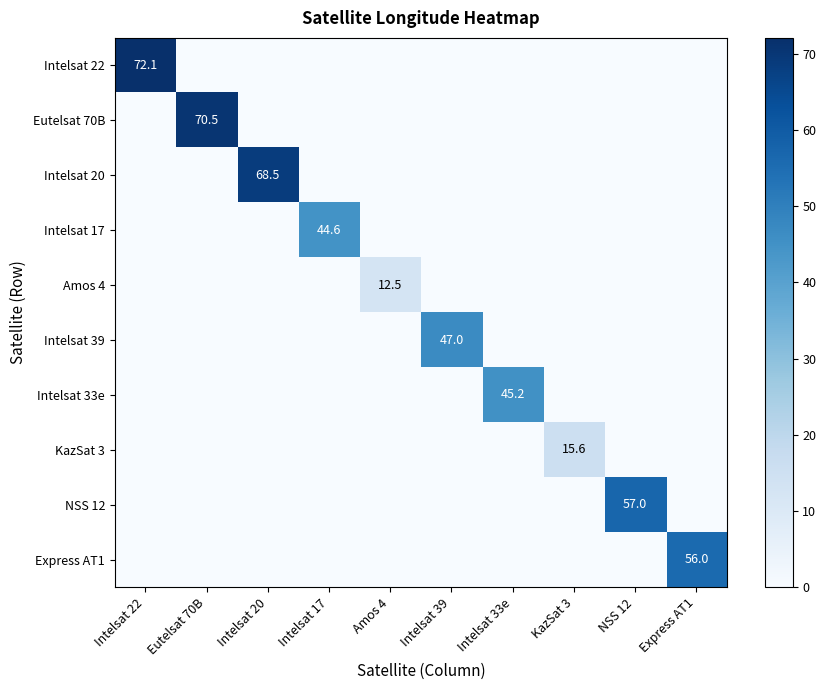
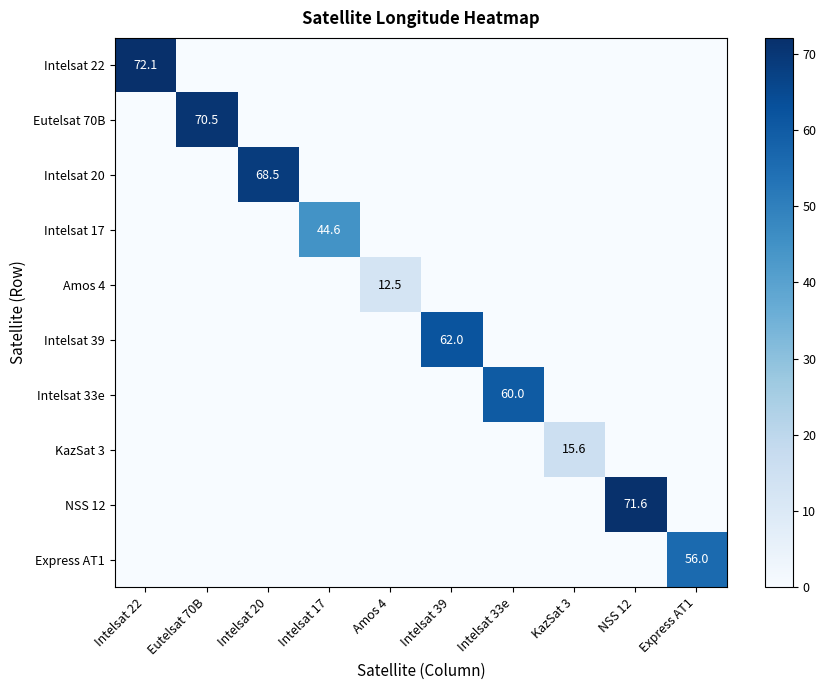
Intelsat 39, Intelsat 39: 47.0 -> 62.0
Intelsat 33e, Intelsat 33e: 45.2 -> 60.0
NSS 12, NSS 12: 57.0 -> 71.6
